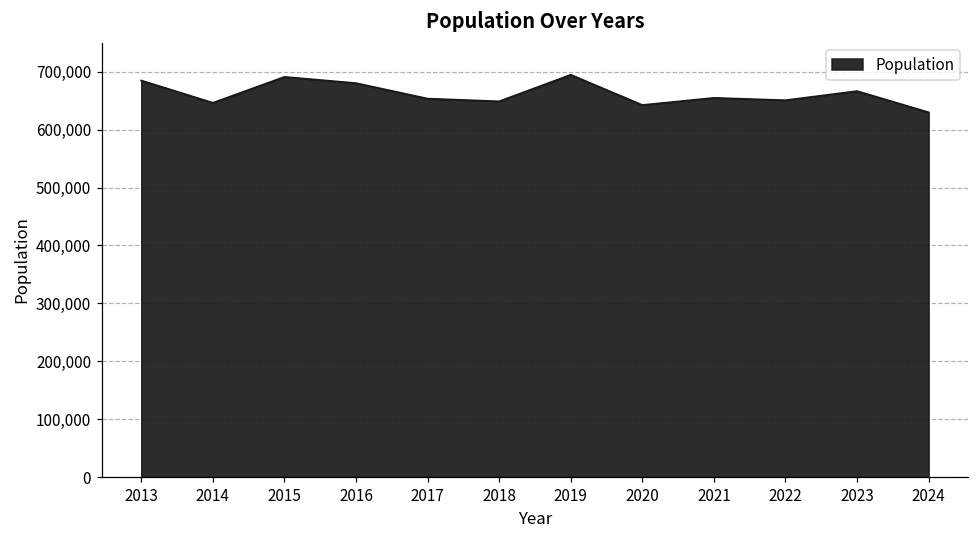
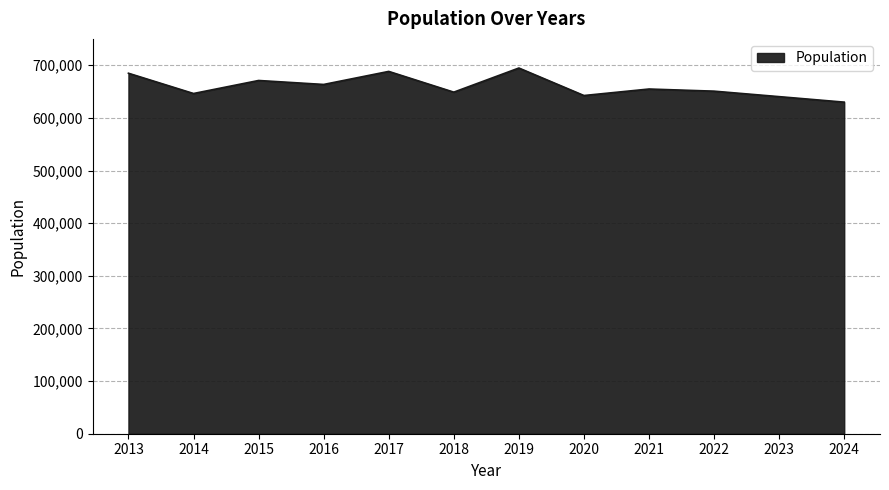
2015: 690,000 -> 670,000
2016: 680,000 -> 660,000
2017: 650,000 -> 690,000
2023: 670,000 -> 640,000
